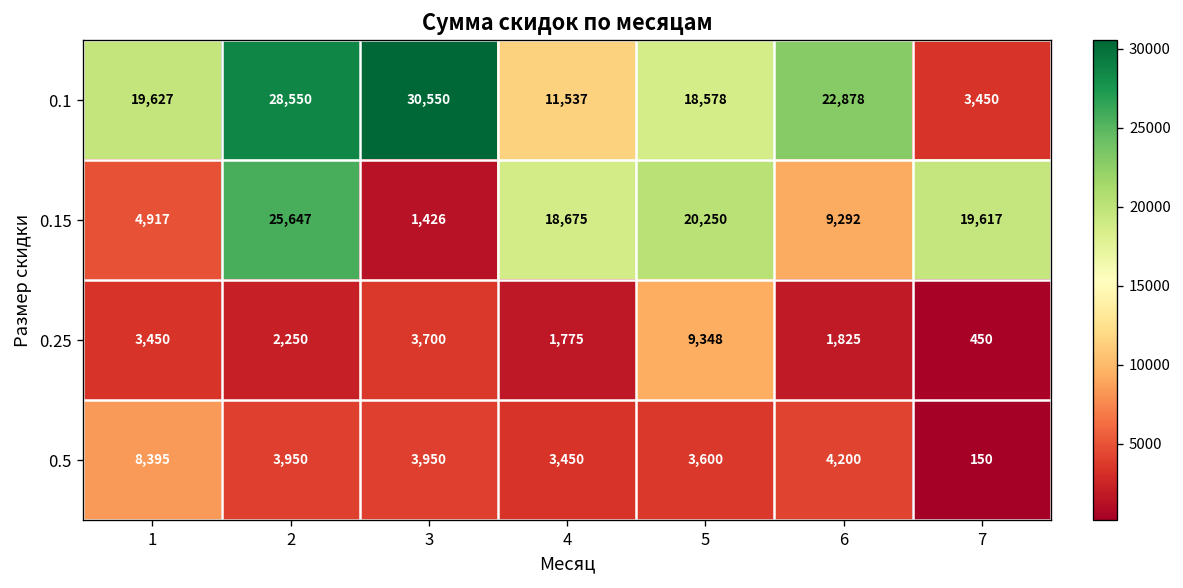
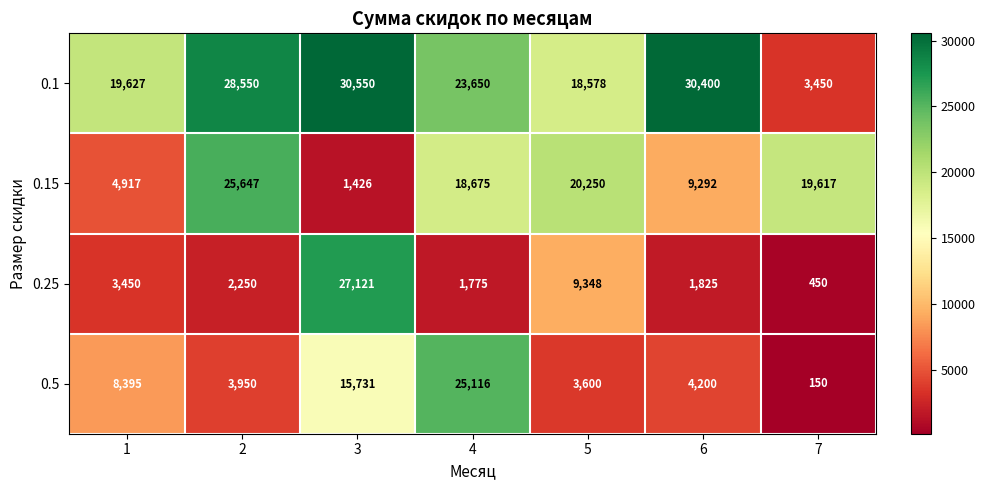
0.1, 4: 11,537 -> 23,650
0.1, 6: 22,878 -> 30,400
0.25, 3: 3,700 -> 27,121
0.5, 3: 3,950 -> 15,731
0.5, 4: 3,450 -> 25,116
